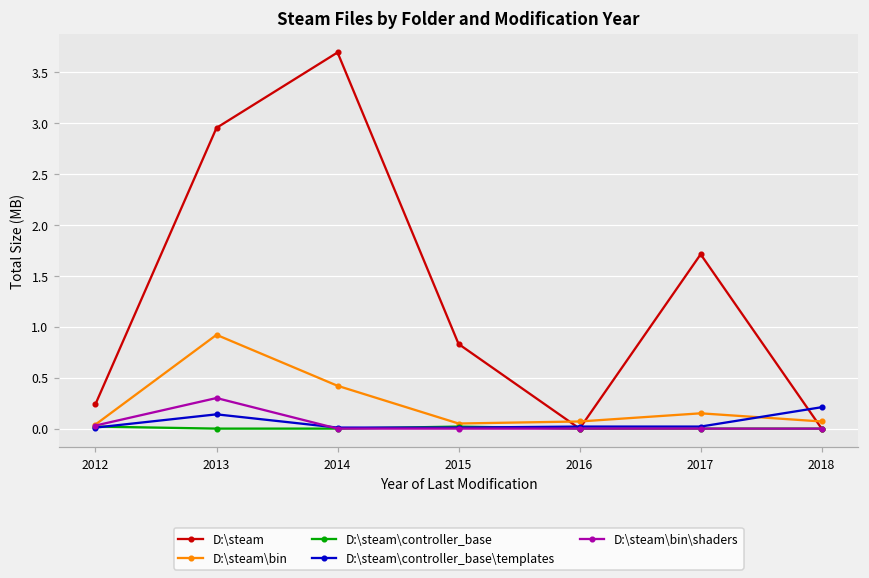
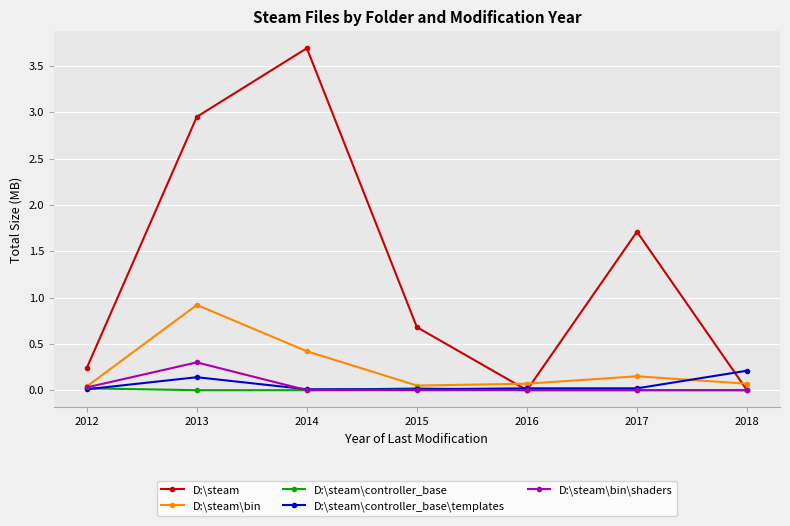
D:\steam, 2015: 0.8 -> 0.7
